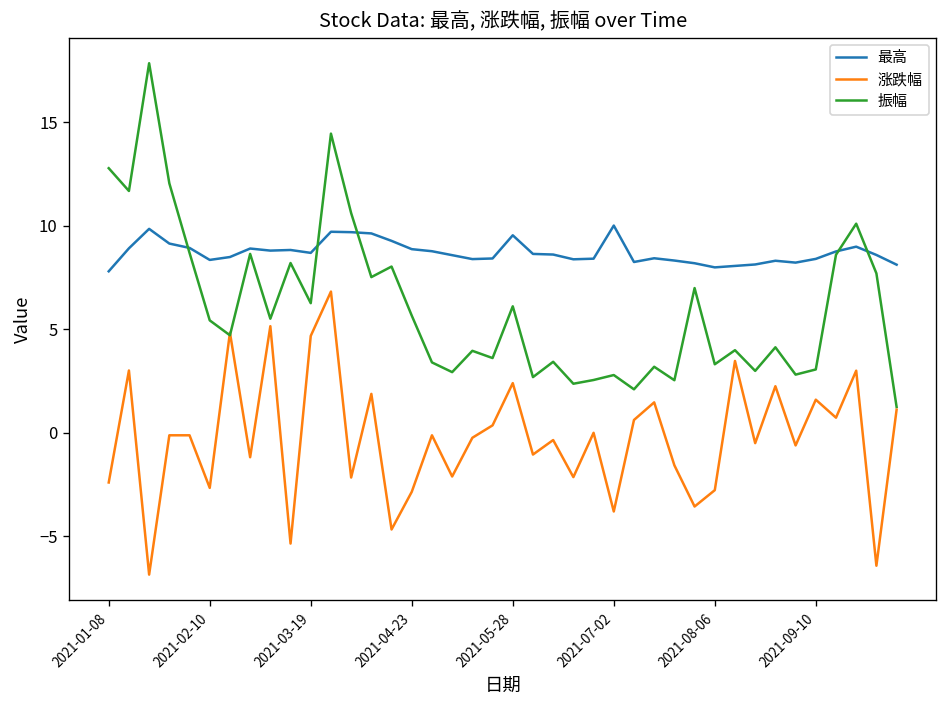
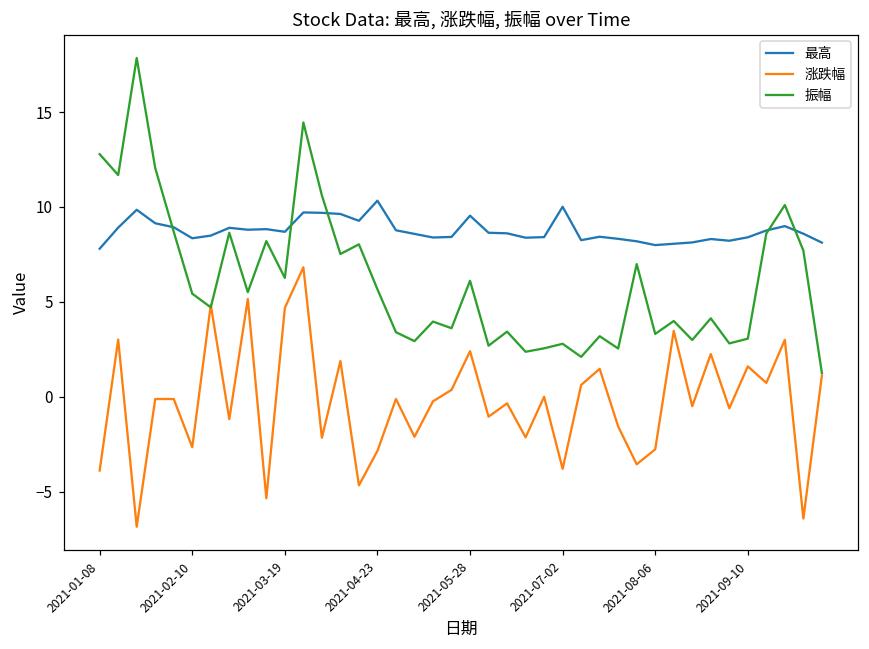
涨跌幅, 2021-01-08: -2.4 -> -3.9
最高, 2021-04-23: 8.9 -> 10.3
